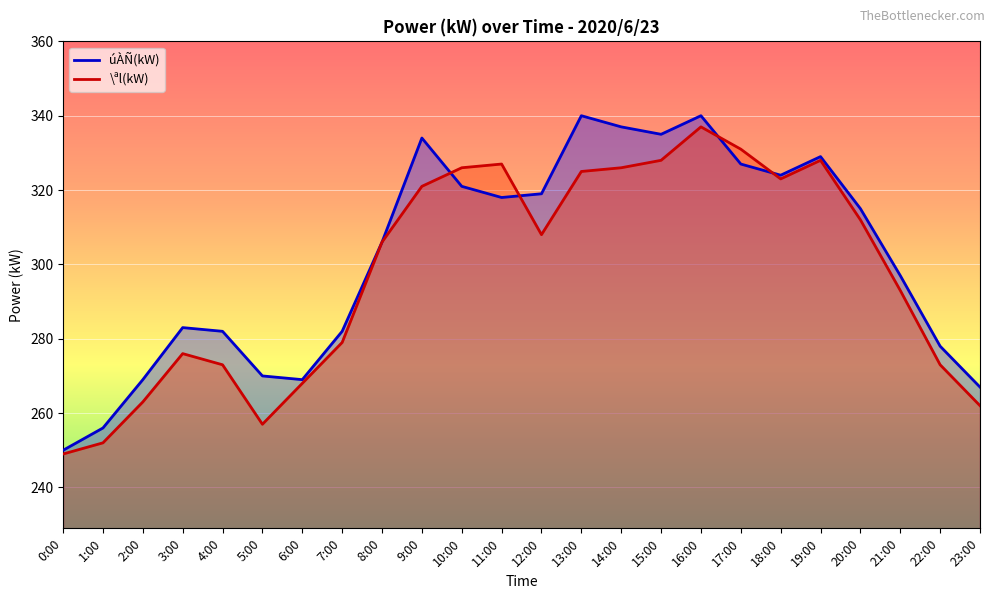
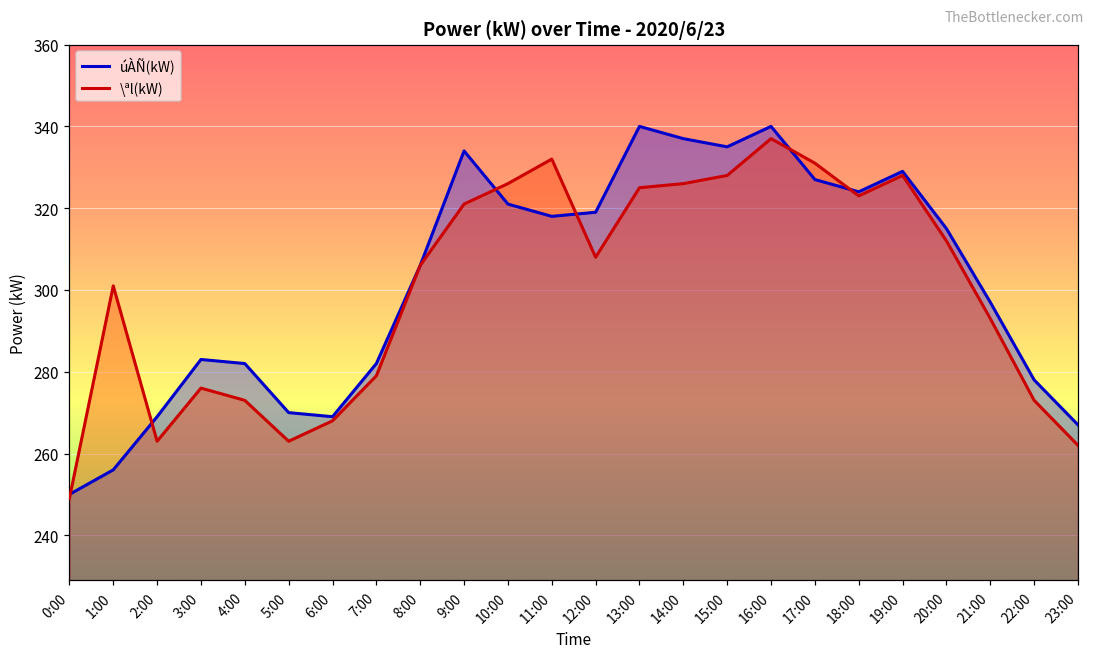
\ªl(kW), 1:00: 252 -> 301
\ªl(kW), 5:00: 257 -> 263
\ªl(kW), 11:00: 327 -> 332
